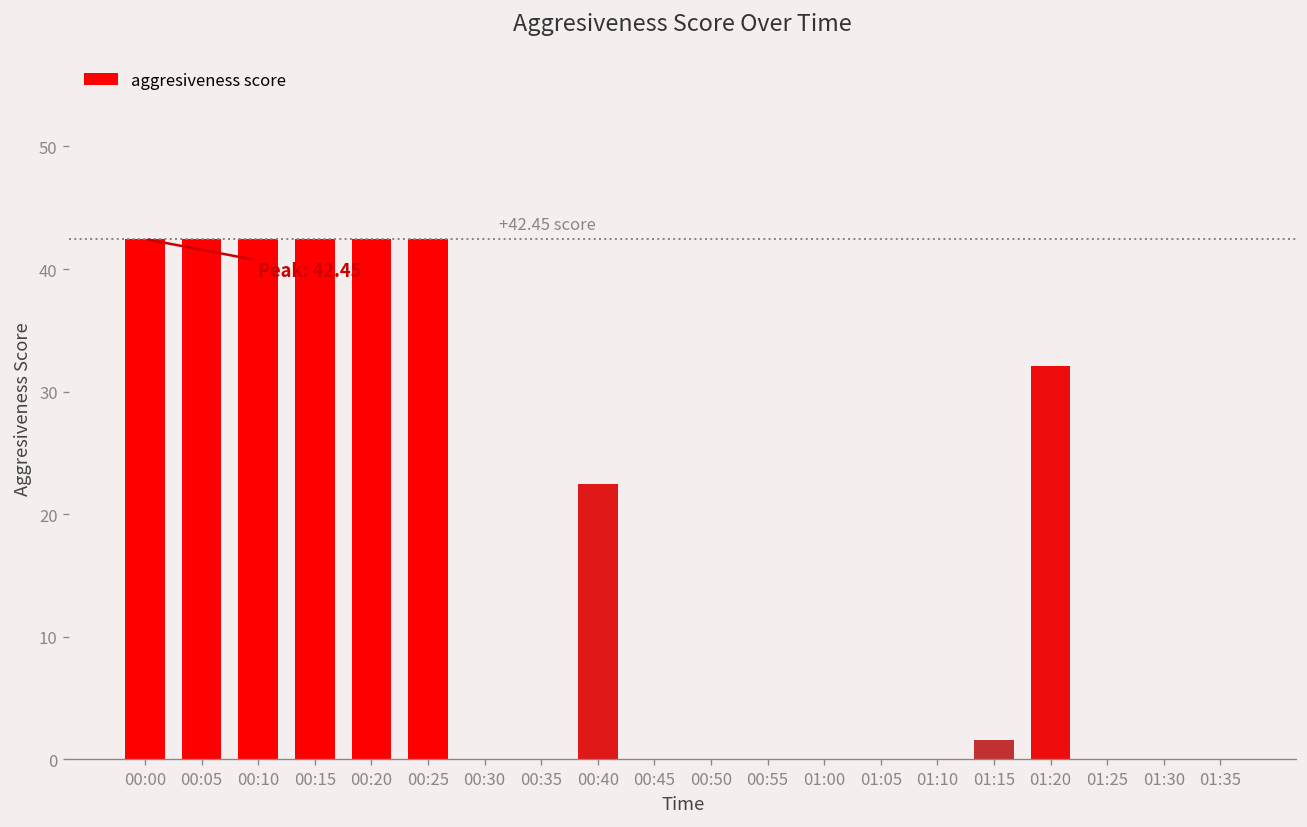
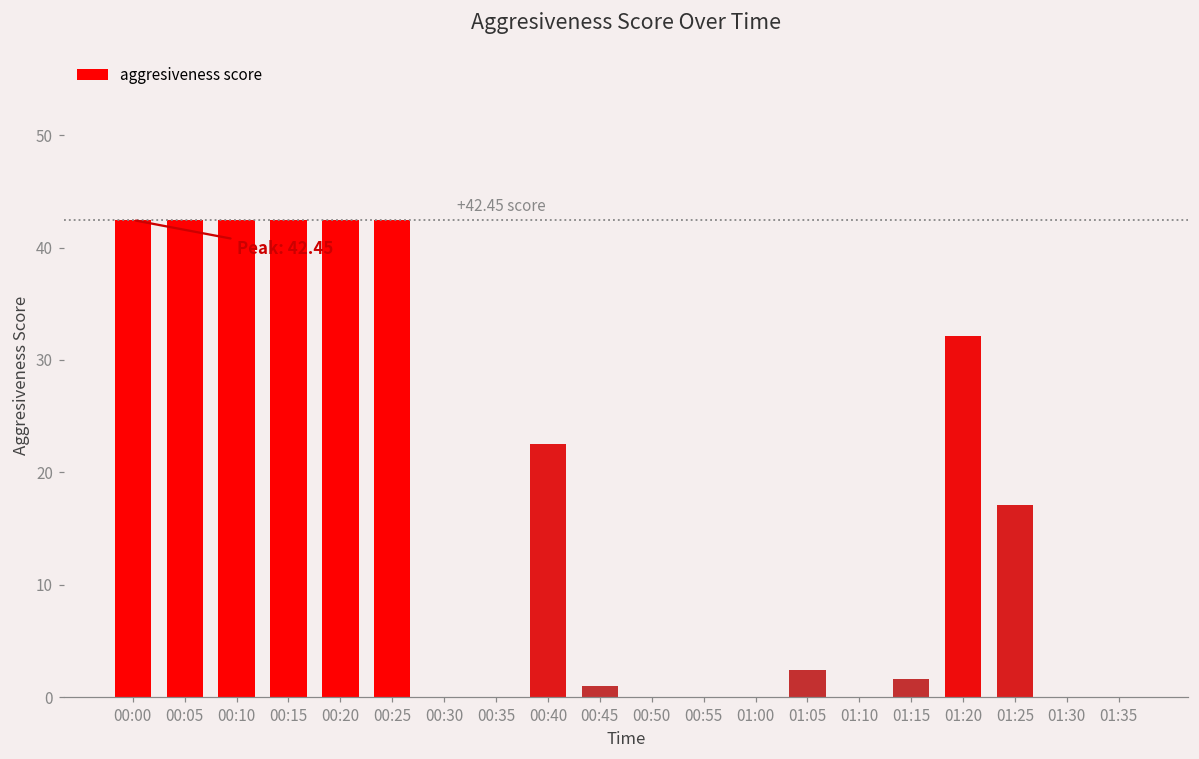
00:45: 0 -> 1
01:05: 0.0 -> 2.4
01:25: 0.0 -> 17.1
